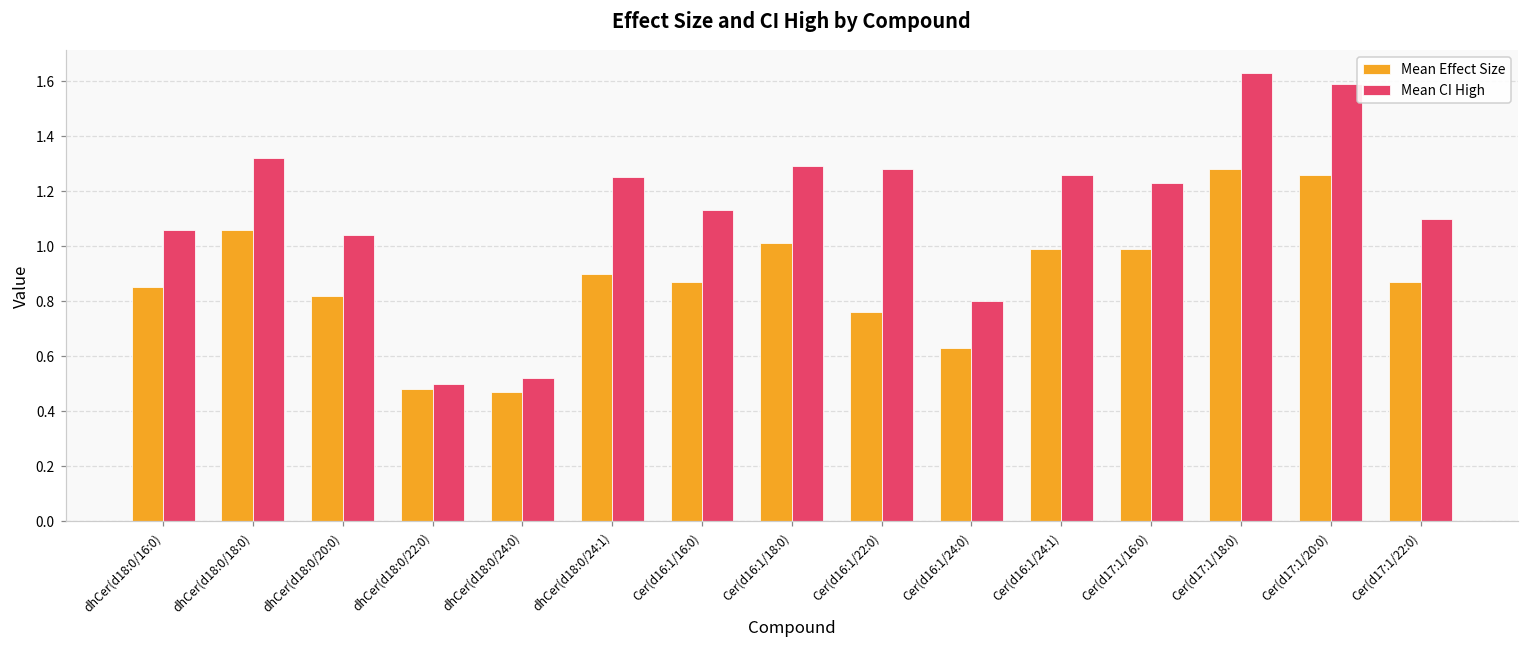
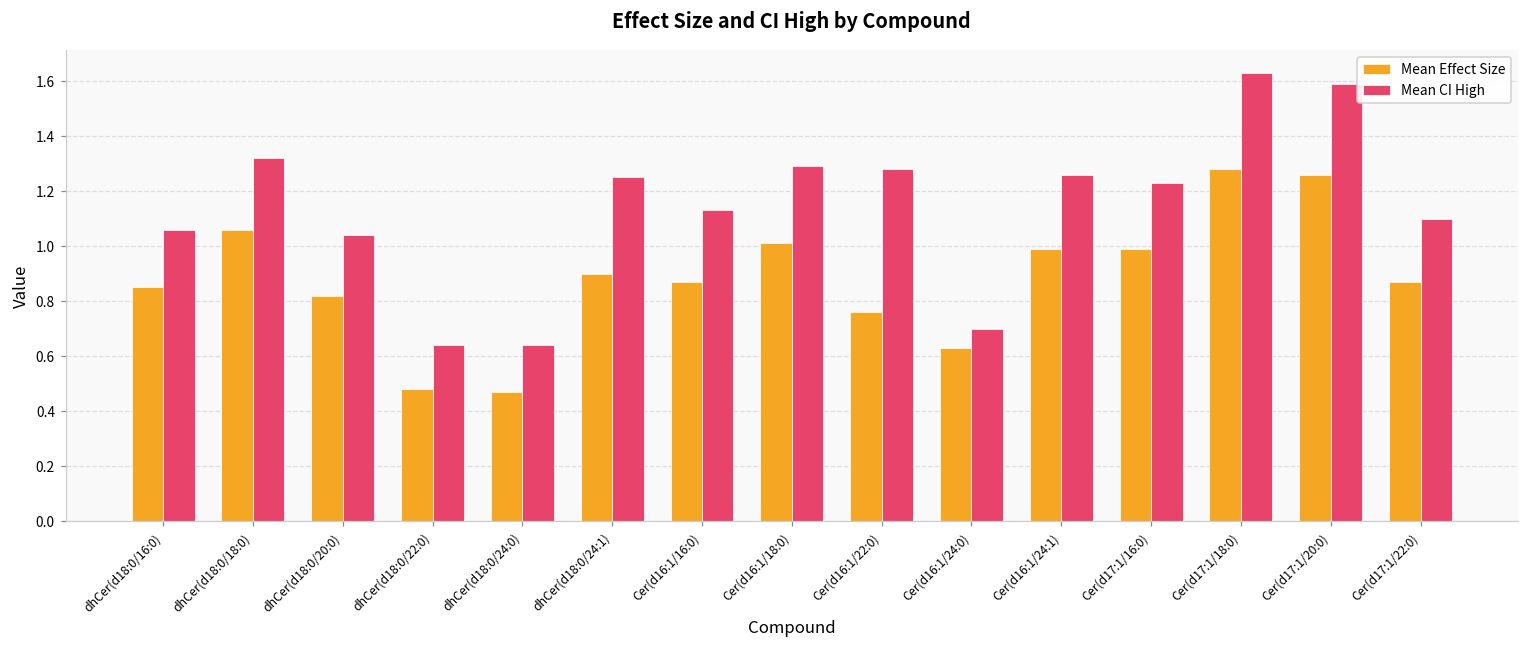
Mean CI High, dhCer(d18:0/22:0): 0.50 -> 0.64
Mean CI High, dhCer(d18:0/24:0): 0.52 -> 0.64
Mean CI High, Cer(d16:1/24:0): 0.8 -> 0.7
